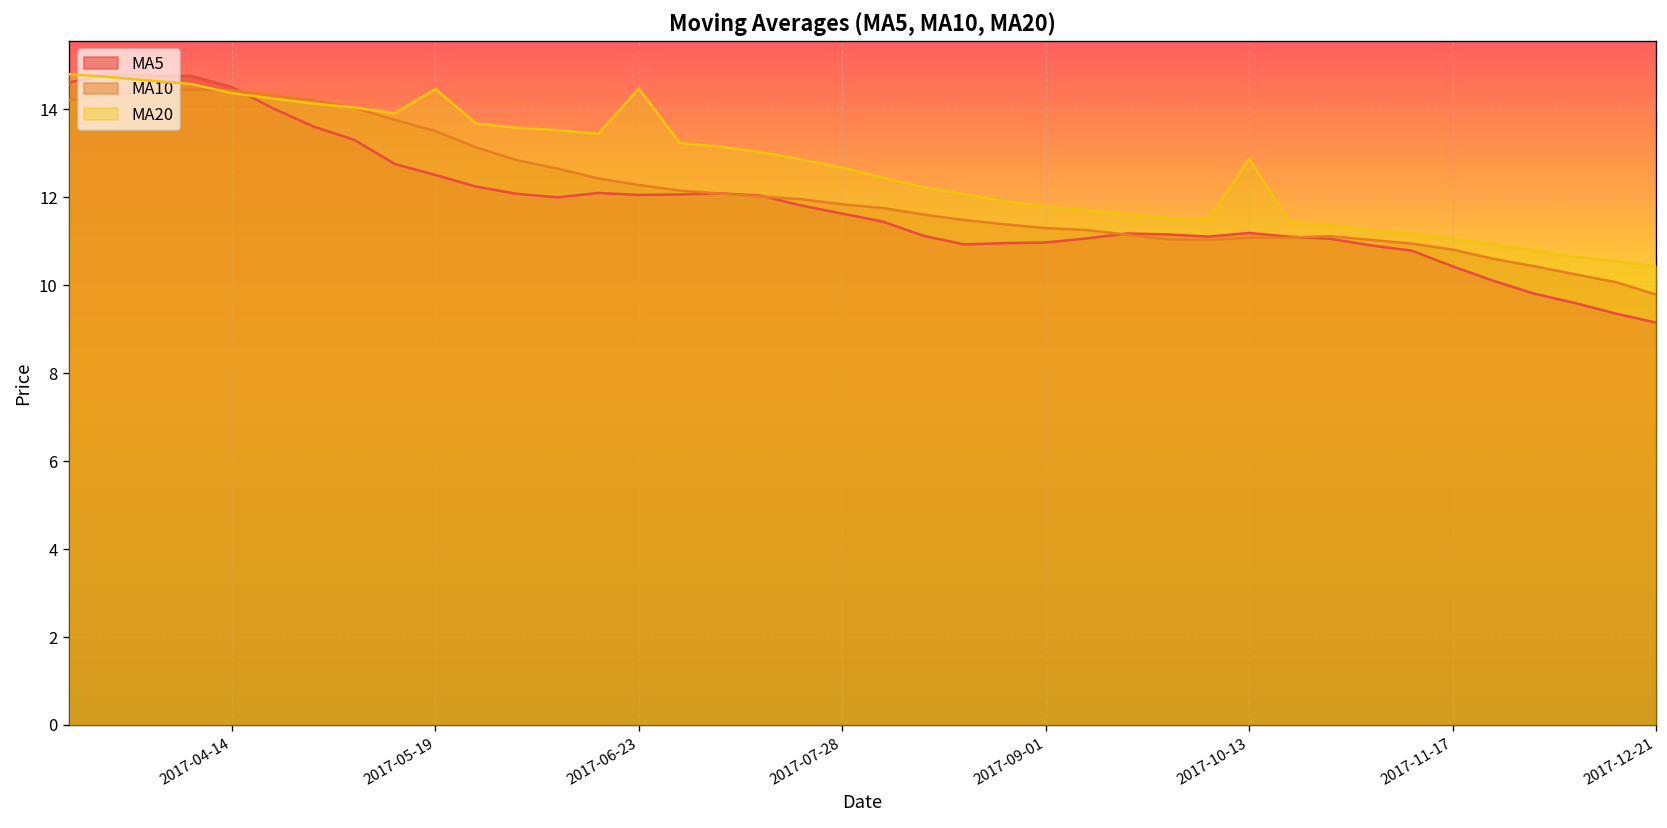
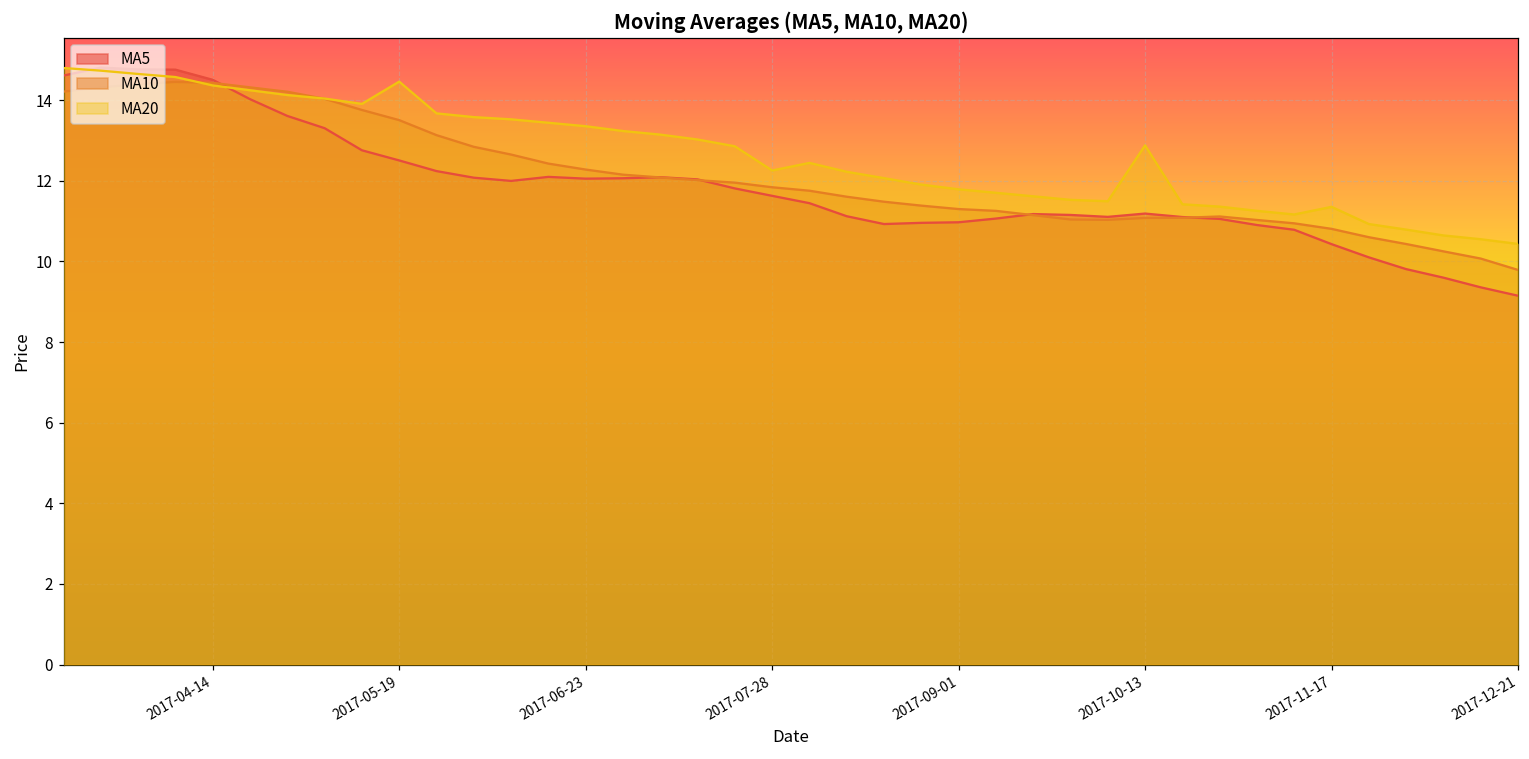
MA20, 2017-06-23: 14.5 -> 13.4
MA20, 2017-07-28: 12.7 -> 12.3
MA20, 2017-11-17: 11.1 -> 11.4
